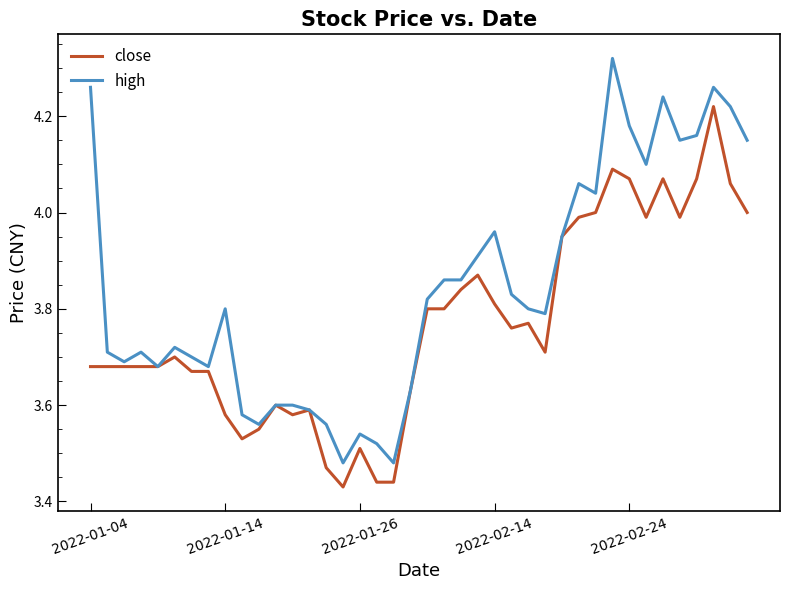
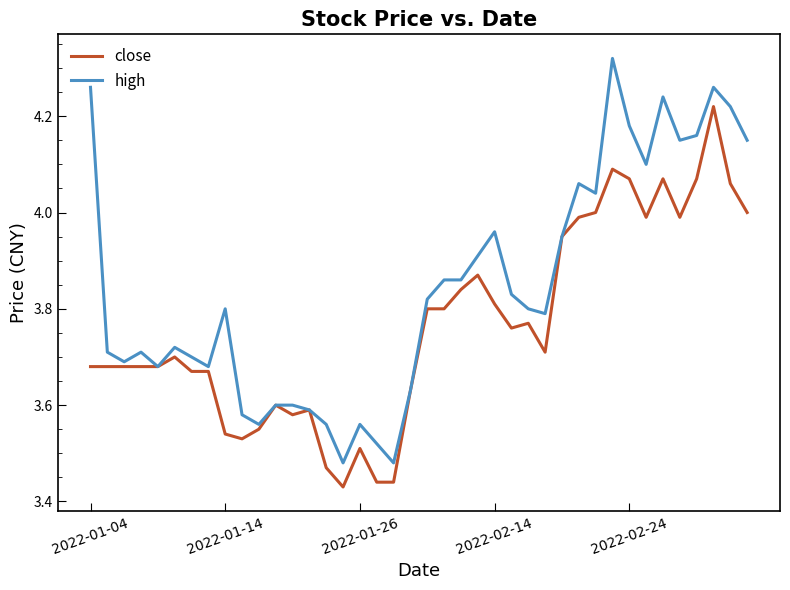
close, 2022-01-14: 3.58 -> 3.54
high, 2022-01-26: 3.54 -> 3.56
